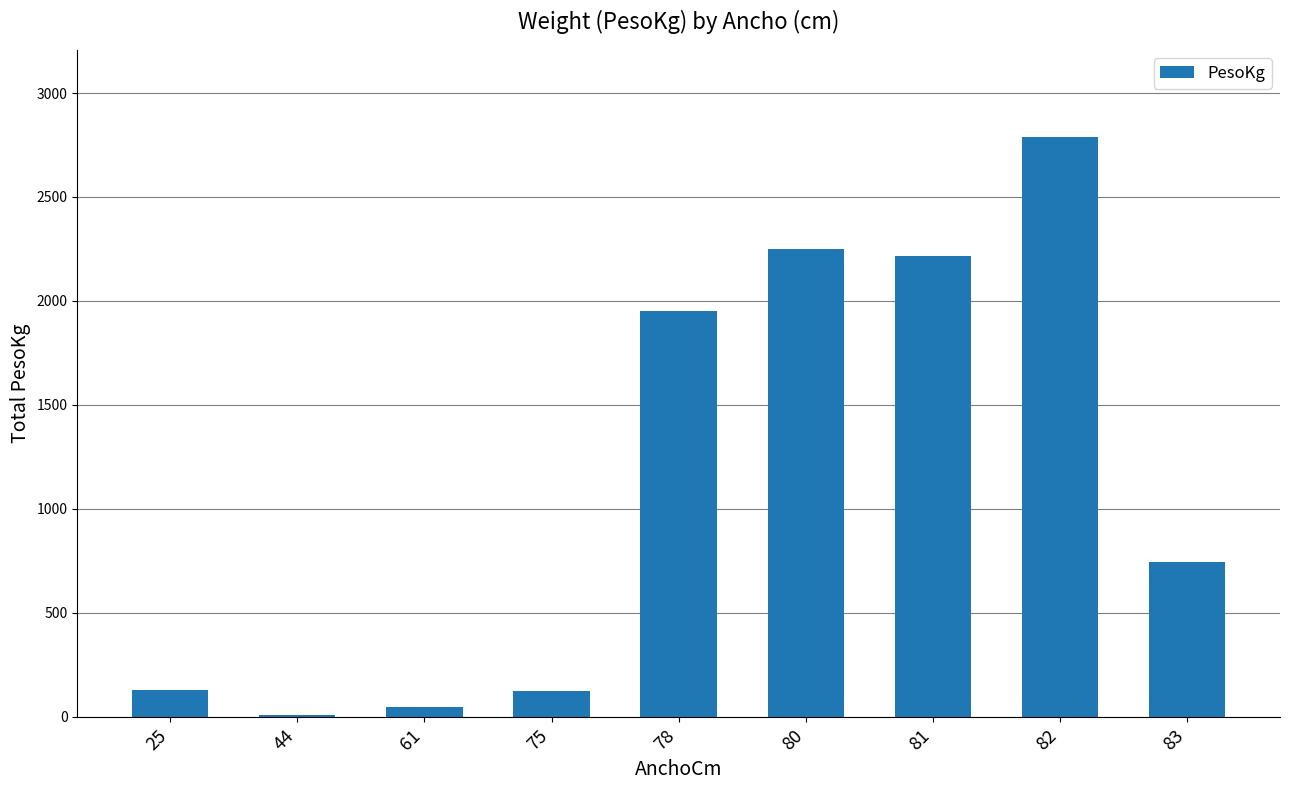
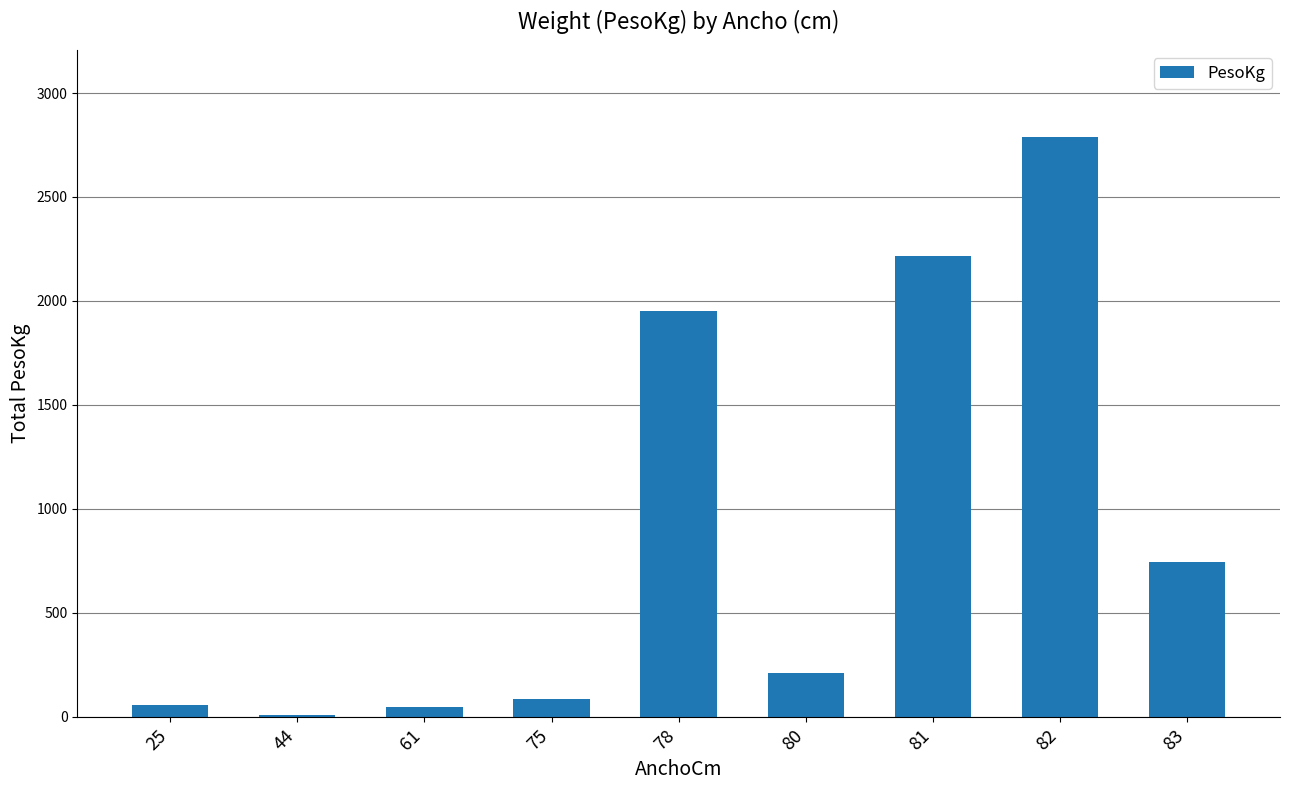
25: 130 -> 60
75: 120 -> 90
80: 2250 -> 210
